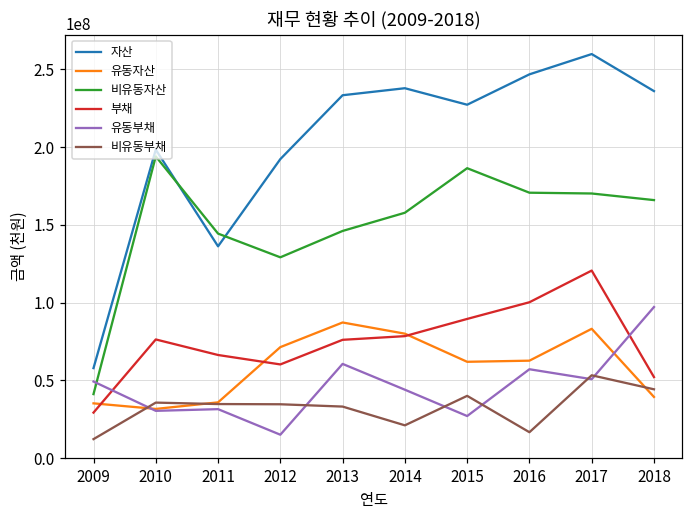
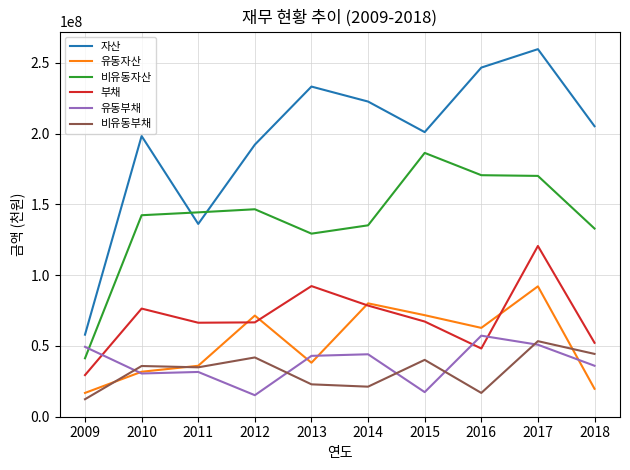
유동자산, 2009: 35000000 -> 17000000
비유동자산, 2010: 194000000 -> 142000000
비유동자산, 2012: 129000000 -> 147000000
부채, 2012: 60000000 -> 67000000
비유동부채, 2012: 35000000 -> 42000000
유동자산, 2013: 87000000 -> 38000000
비유동자산, 2013: 146000000 -> 129000000
부채, 2013: 76000000 -> 92000000
유동부채, 2013: 61000000 -> 43000000
비유동부채, 2013: 33000000 -> 23000000
자산, 2014: 238000000 -> 223000000
비유동자산, 2014: 158000000 -> 135000000
자산, 2015: 227000000 -> 201000000
유동자산, 2015: 62000000 -> 72000000
부채, 2015: 90000000 -> 67000000
유동부채, 2015: 27000000 -> 17000000
부채, 2016: 100000000 -> 48000000
유동자산, 2017: 83000000 -> 92000000
자산, 2018: 236000000 -> 205000000
유동자산, 2018: 39000000 -> 20000000
비유동자산, 2018: 166000000 -> 133000000
유동부채, 2018: 97000000 -> 36000000
